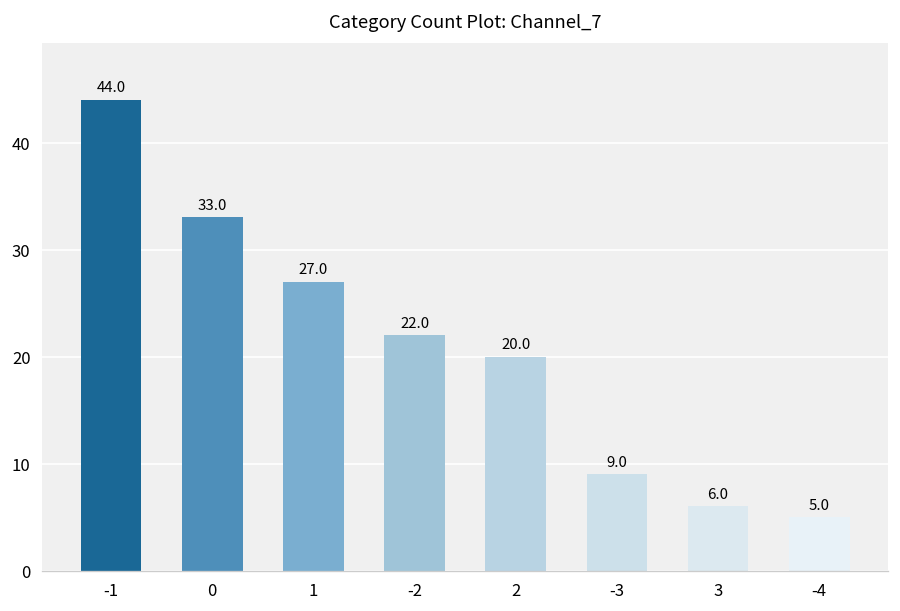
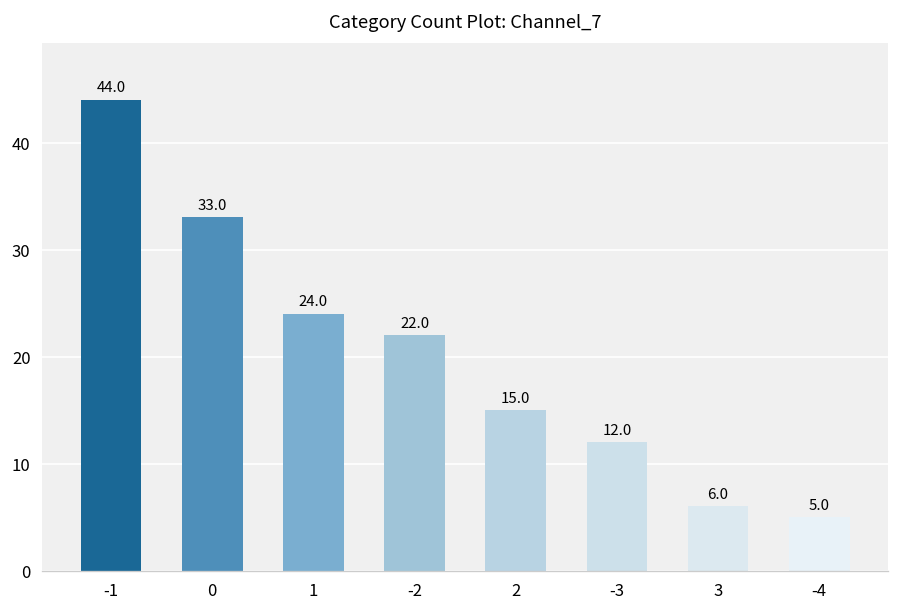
1: 27.0 -> 24.0
2: 20.0 -> 15.0
-3: 9.0 -> 12.0
